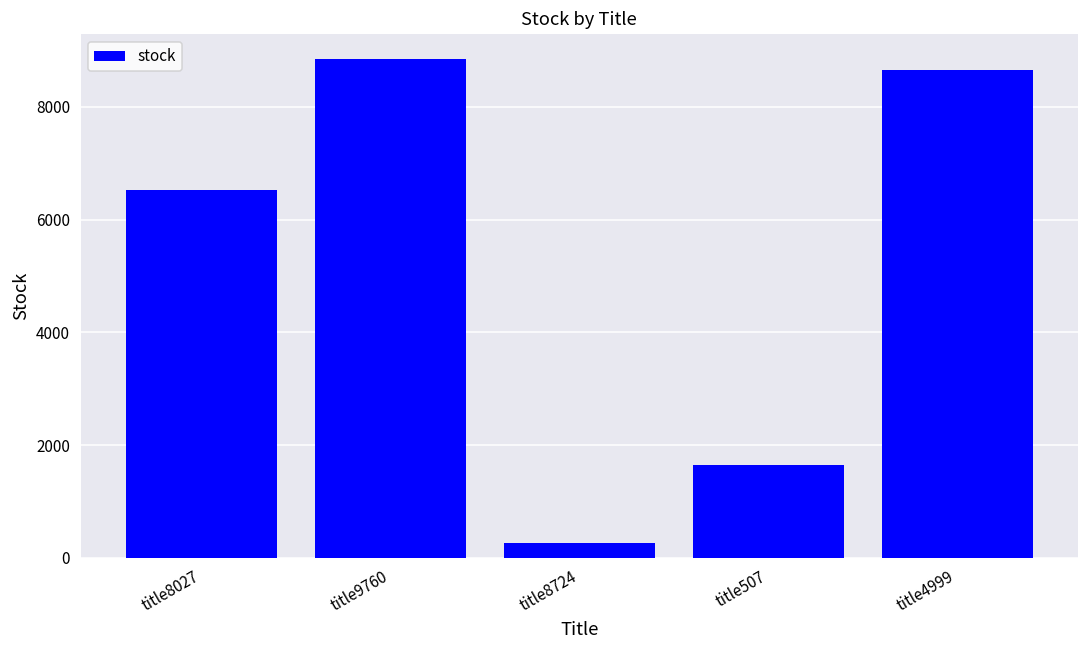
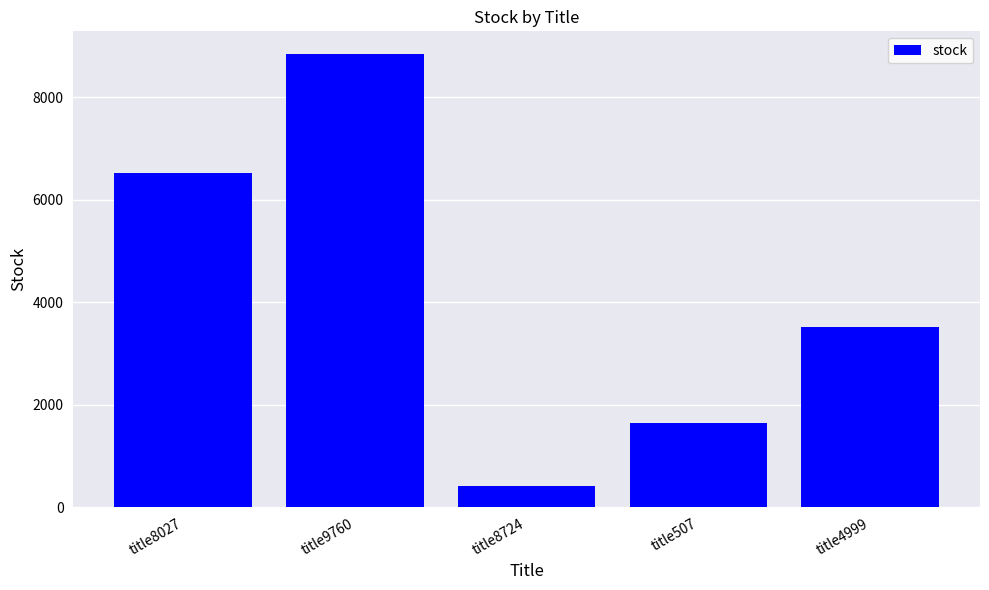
title8724: 300 -> 400
title4999: 8700 -> 3500
